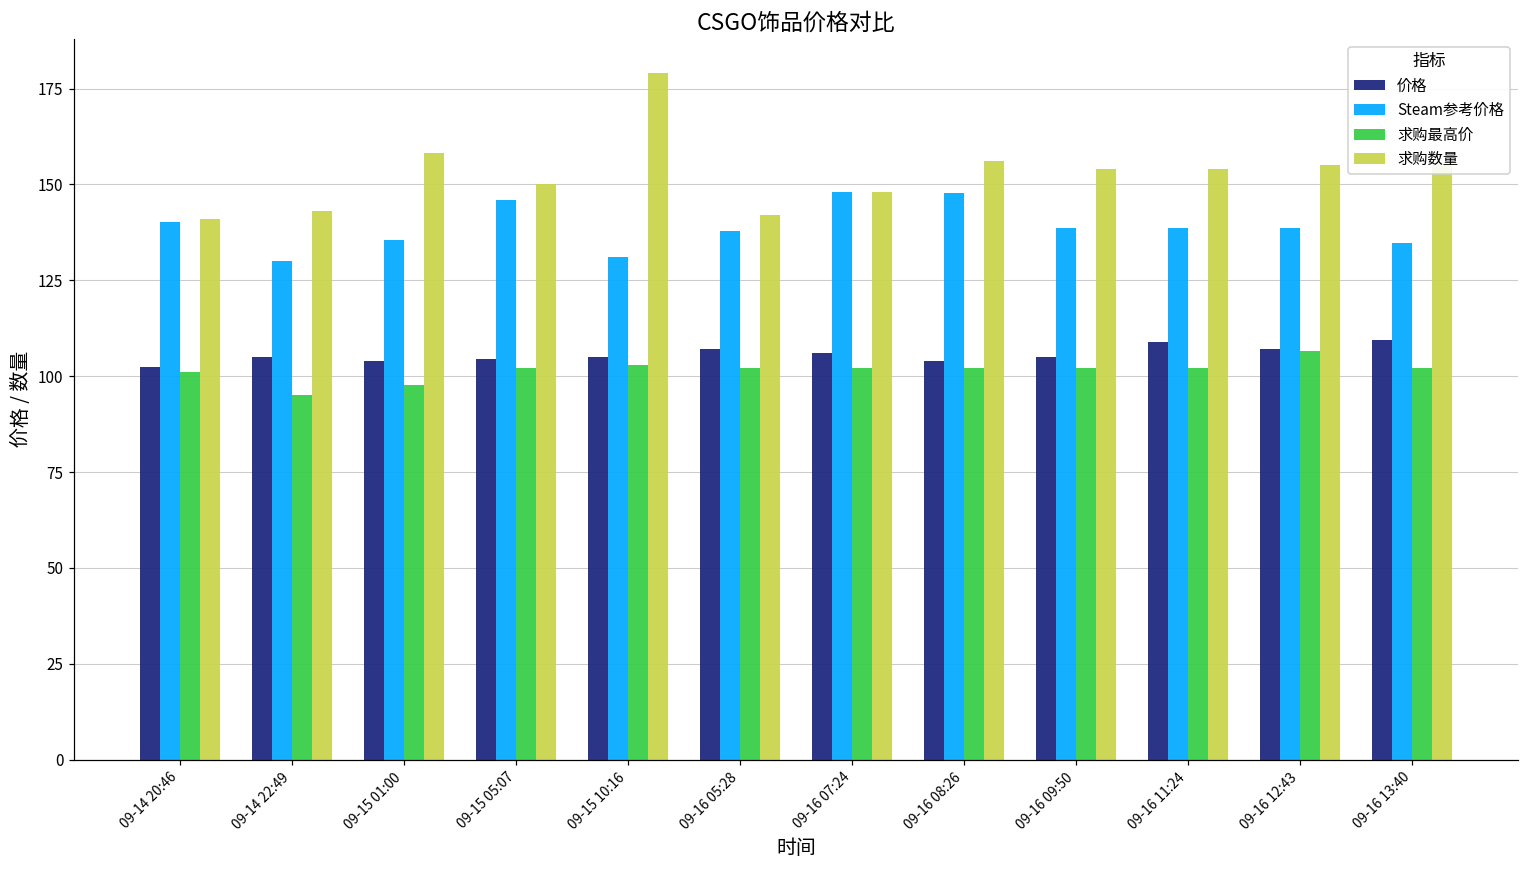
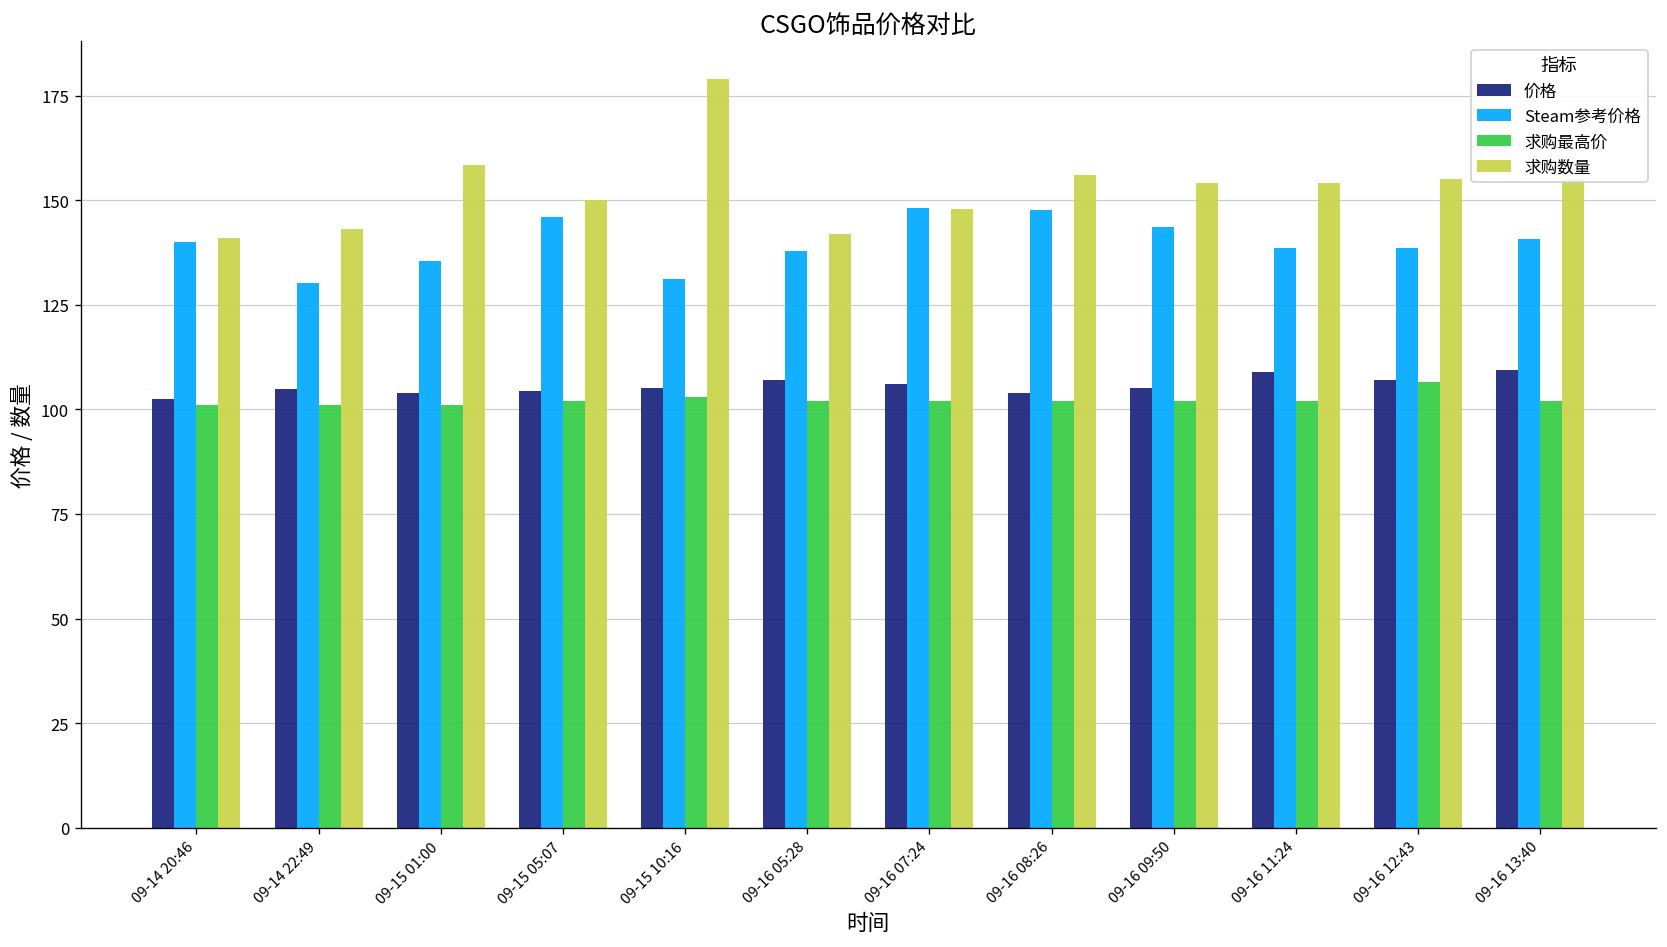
求购最高价, 09-14 22:49: 95 -> 101
求购最高价, 09-15 01:00: 98 -> 101
Steam参考价格, 09-16 09:50: 139 -> 144
Steam参考价格, 09-16 13:40: 135 -> 141
